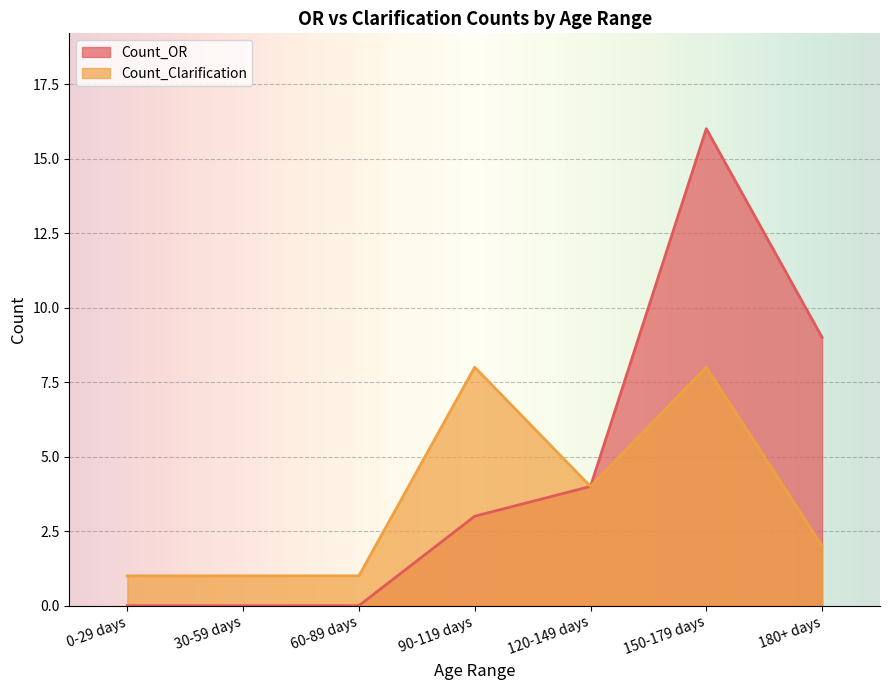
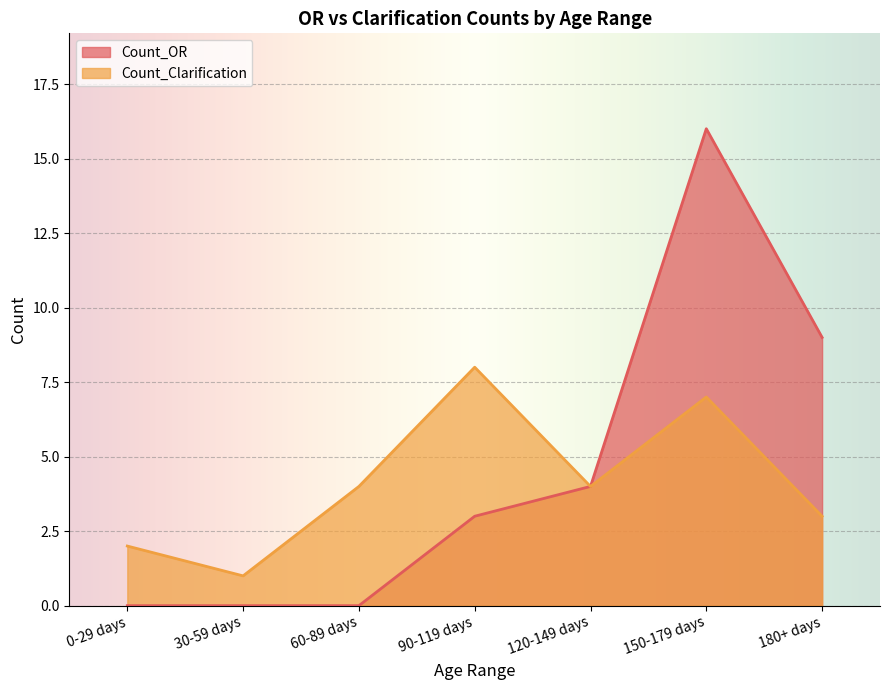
Count_Clarification, 0-29 days: 1 -> 2
Count_Clarification, 60-89 days: 1 -> 4
Count_Clarification, 150-179 days: 8 -> 7
Count_Clarification, 180+ days: 2 -> 3
